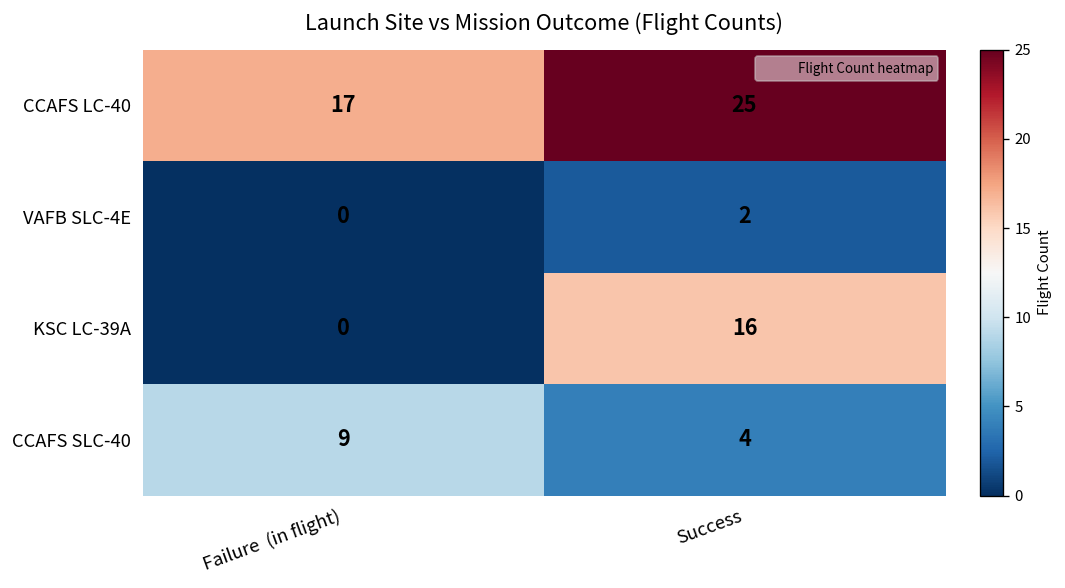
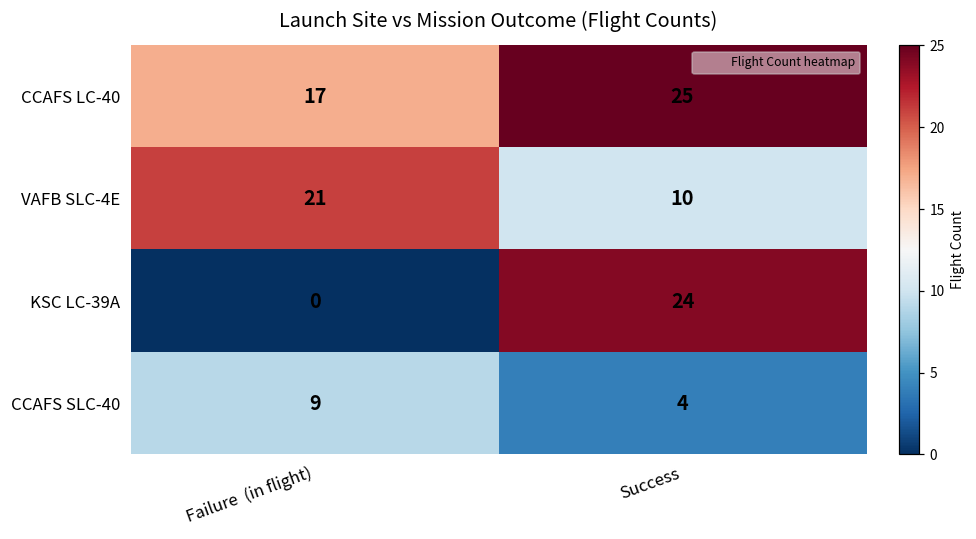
VAFB SLC-4E, Failure (in flight): 0 -> 21
VAFB SLC-4E, Success: 2 -> 10
KSC LC-39A, Success: 16 -> 24
